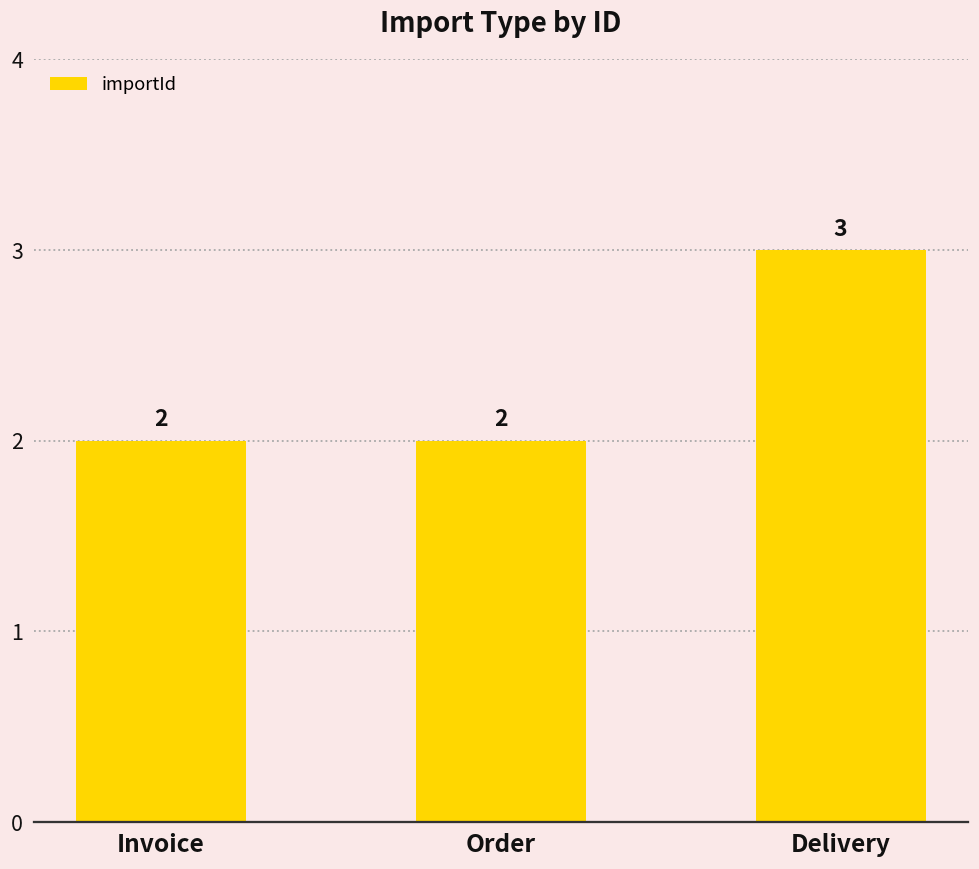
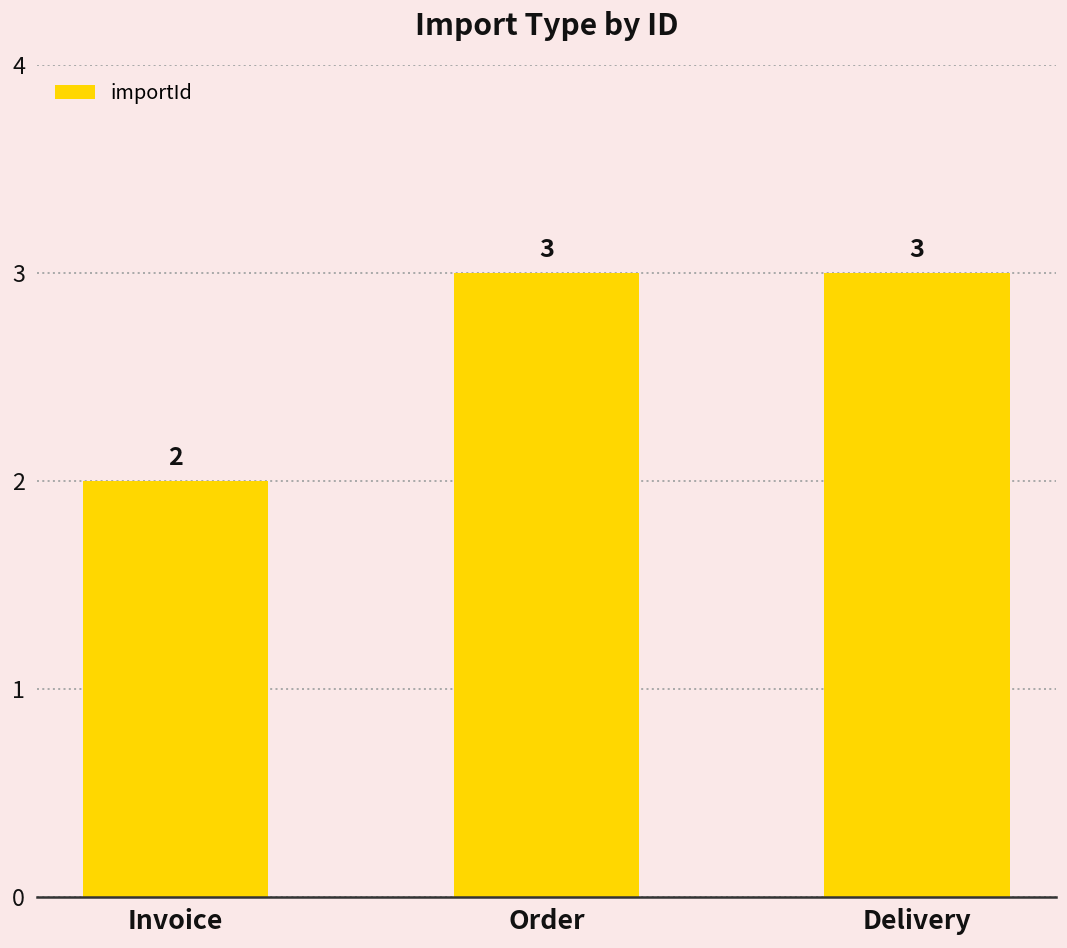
Order: 2 -> 3
